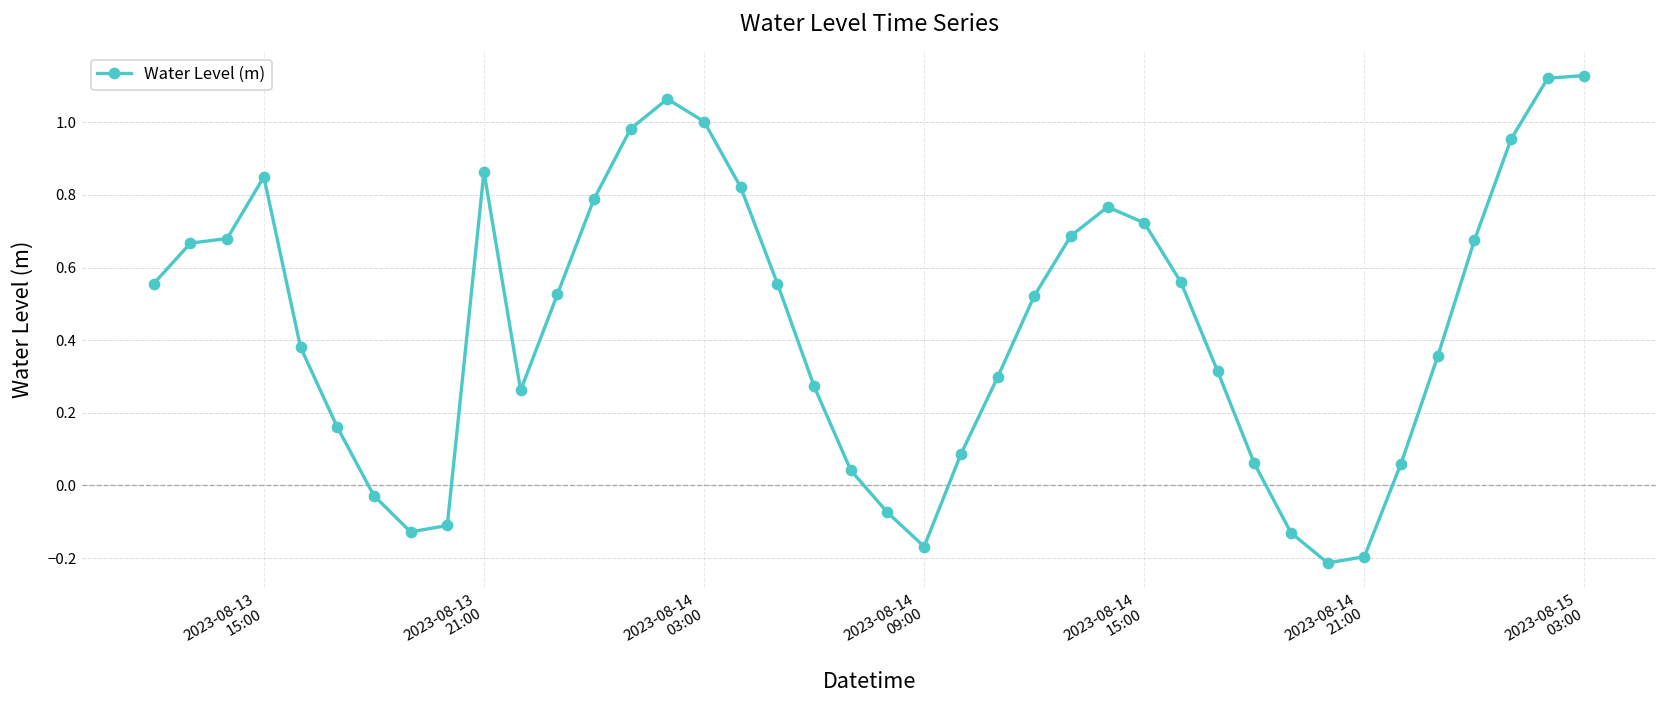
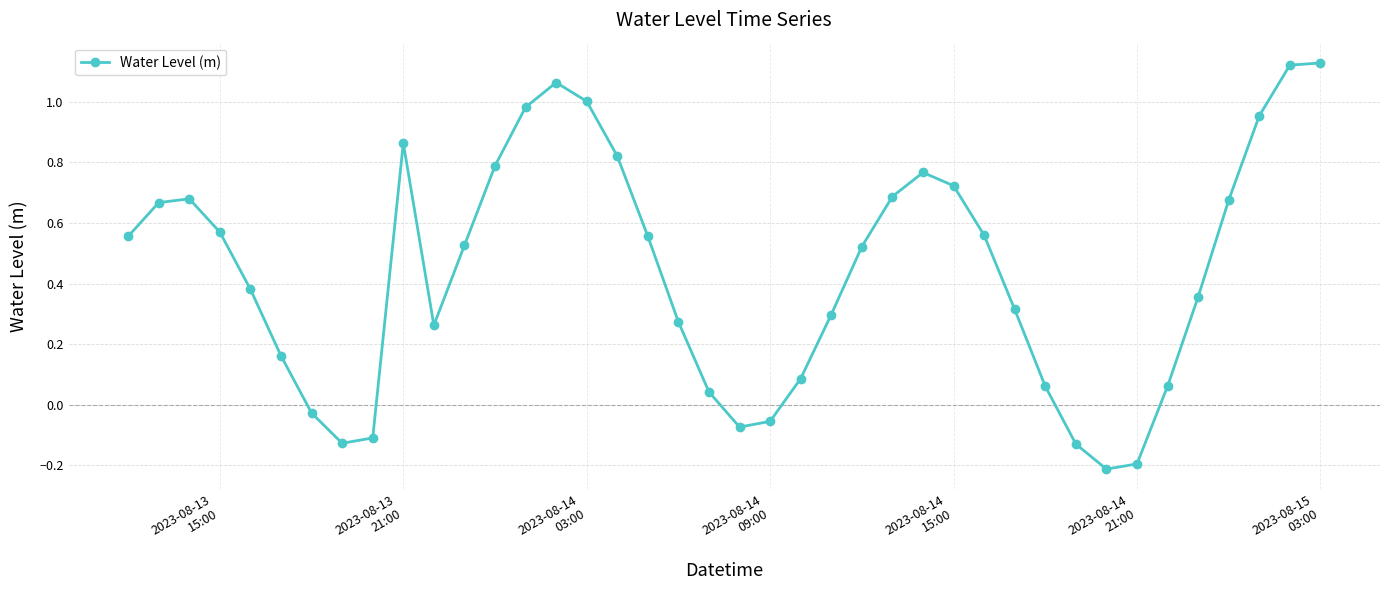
2023-08-13 15:00: 0.85 -> 0.57
2023-08-14 09:00: -0.17 -> -0.06
